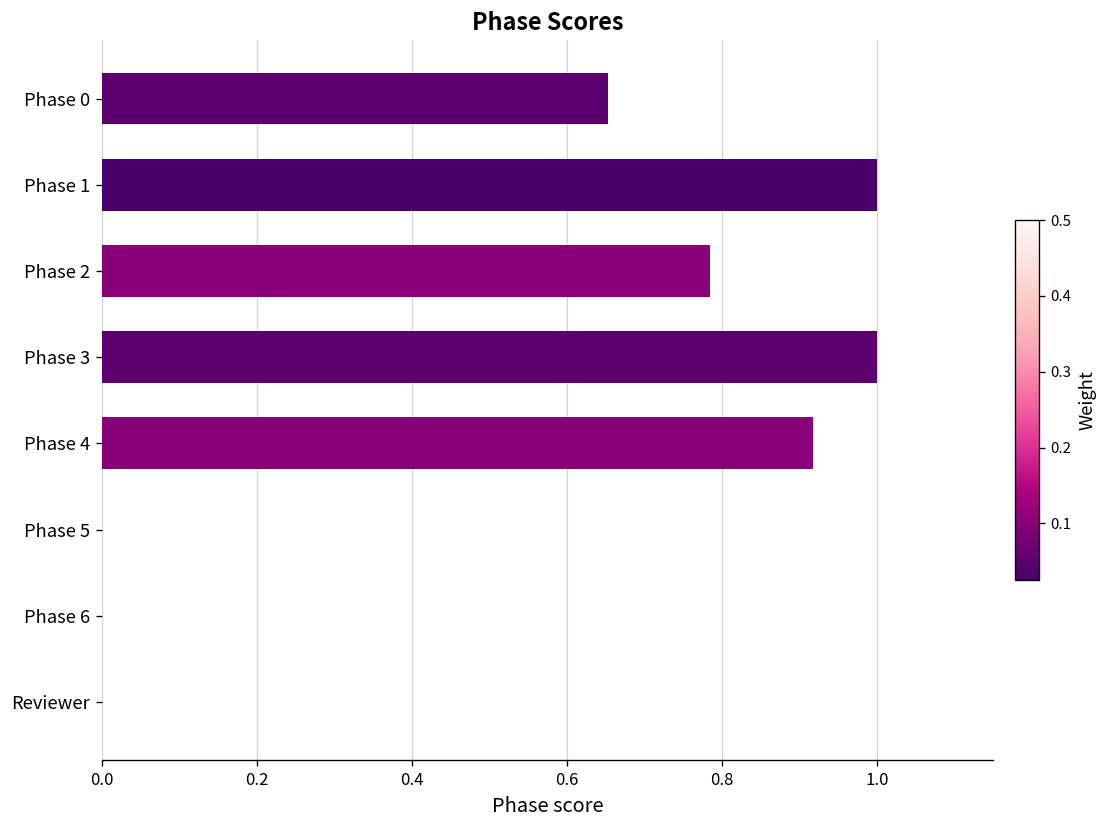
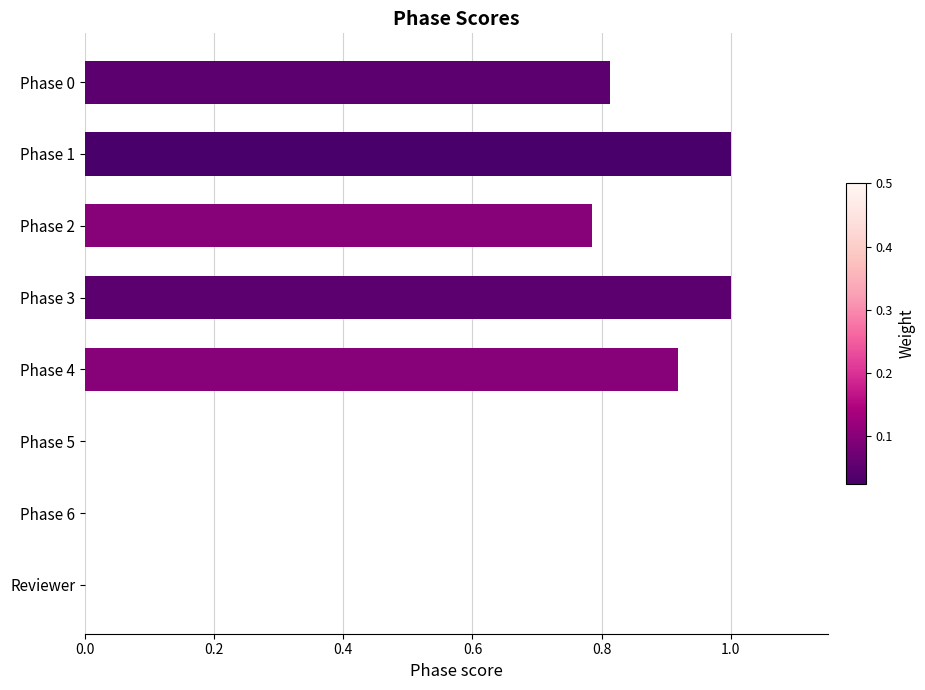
Phase 0: 0.65 -> 0.81
